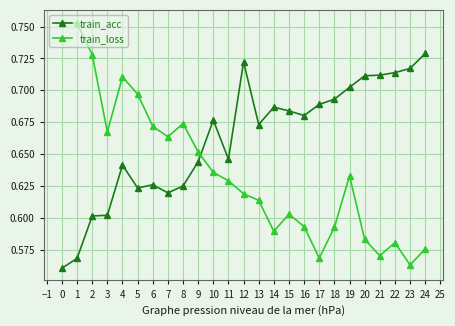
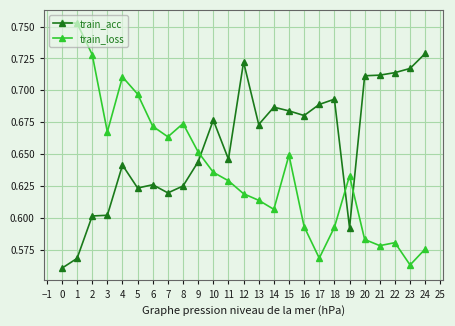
train_loss, 14: 0.589 -> 0.607
train_loss, 15: 0.603 -> 0.649
train_acc, 19: 0.702 -> 0.592
train_loss, 21: 0.570 -> 0.578
